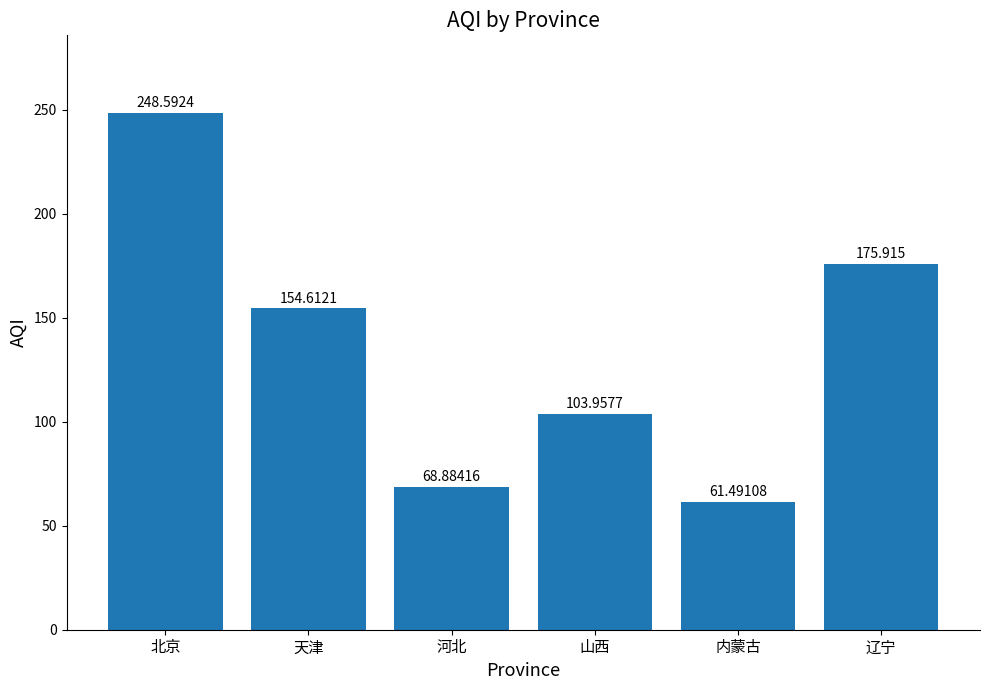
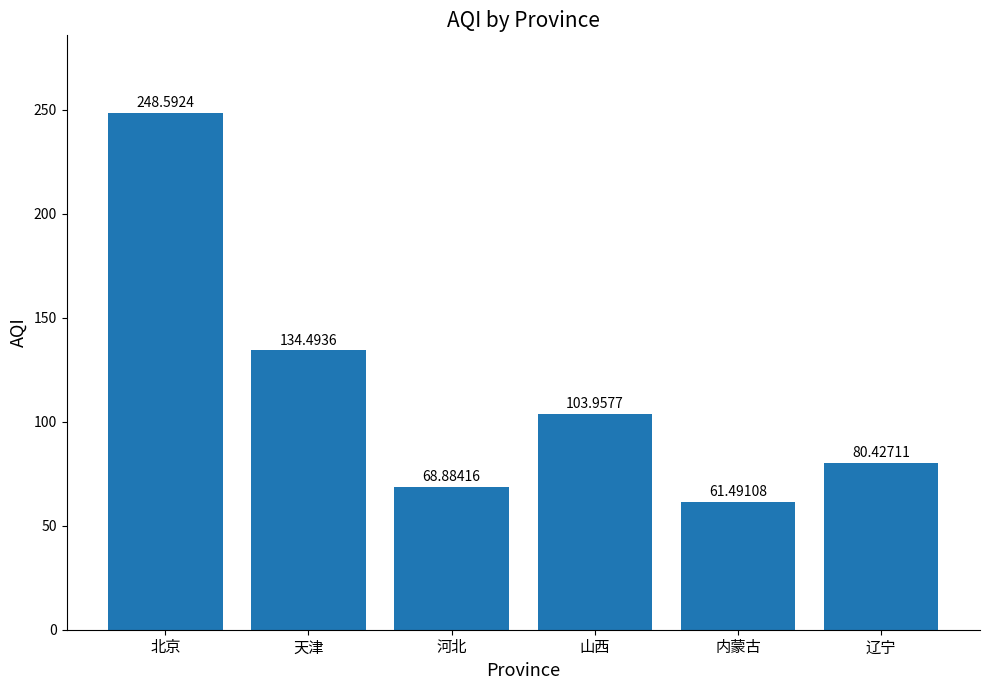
天津: 154.6121 -> 134.4936
辽宁: 175.915 -> 80.42711
